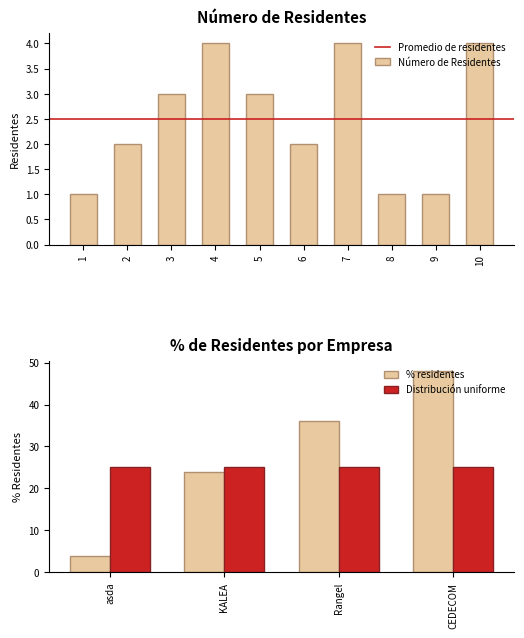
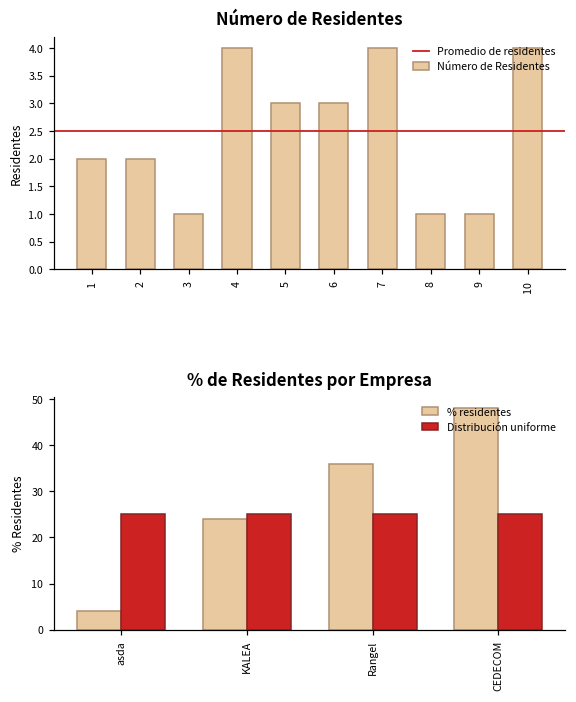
Número de Residentes, 1: 1 -> 2
Número de Residentes, 3: 3 -> 1
Número de Residentes, 6: 2 -> 3
